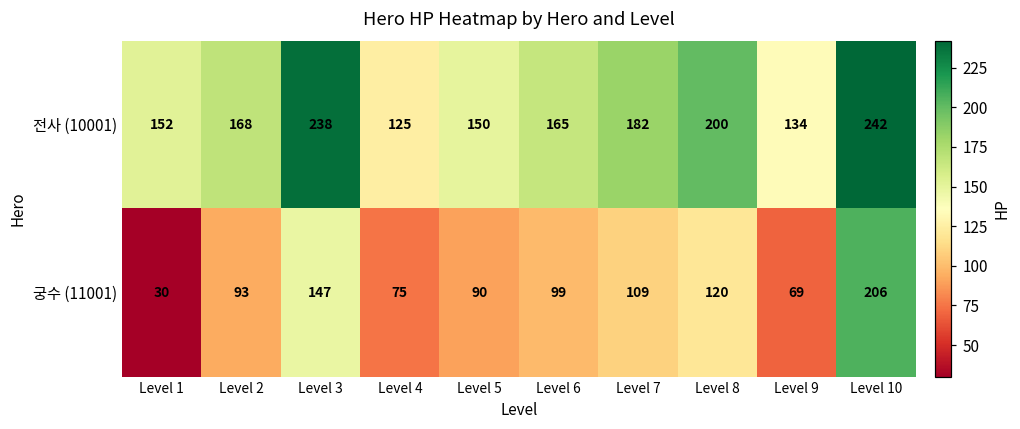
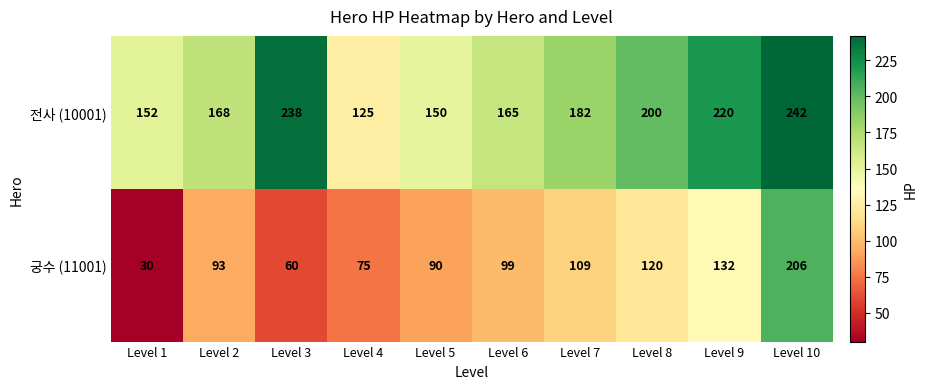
전사 (10001), Level 9: 134 -> 220
궁수 (11001), Level 3: 147 -> 60
궁수 (11001), Level 9: 69 -> 132
